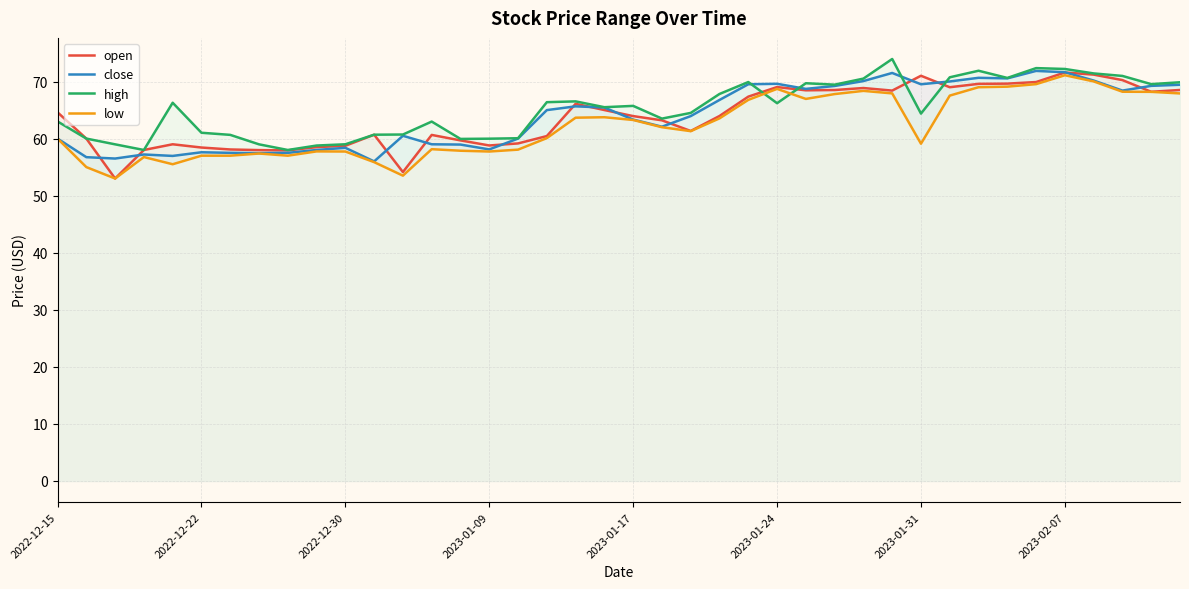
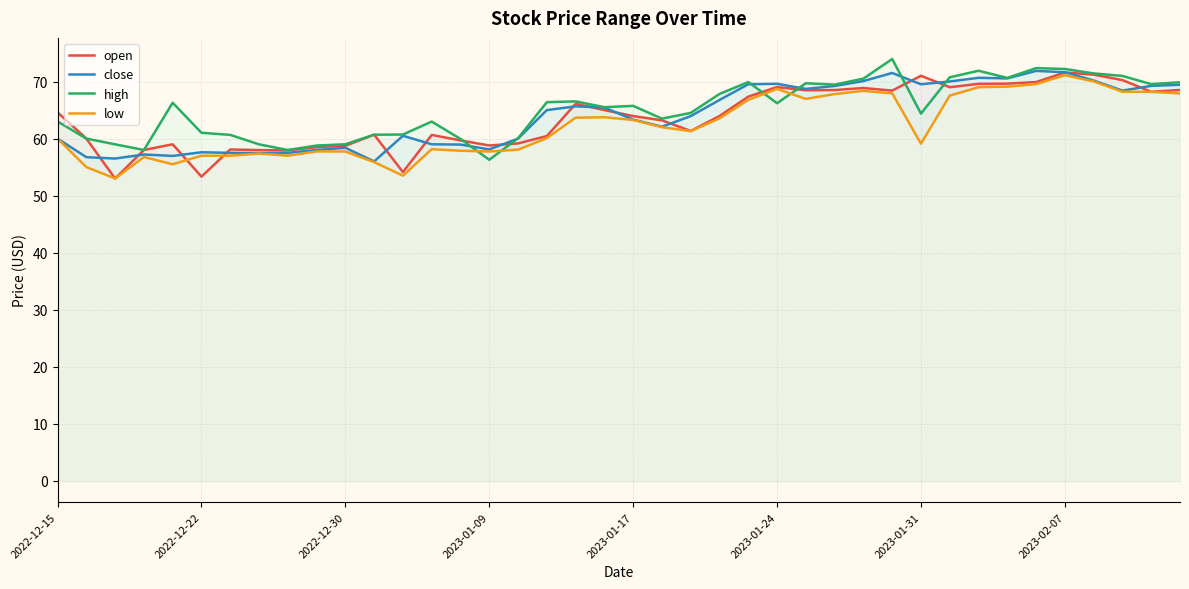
open, 2022-12-22: 58 -> 53
high, 2023-01-09: 60 -> 56
